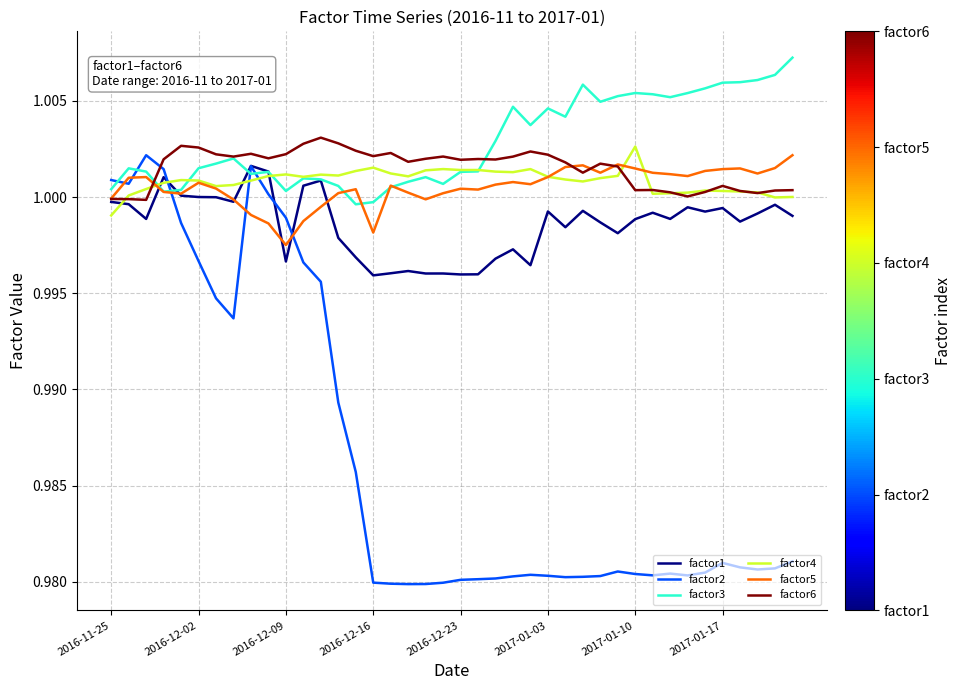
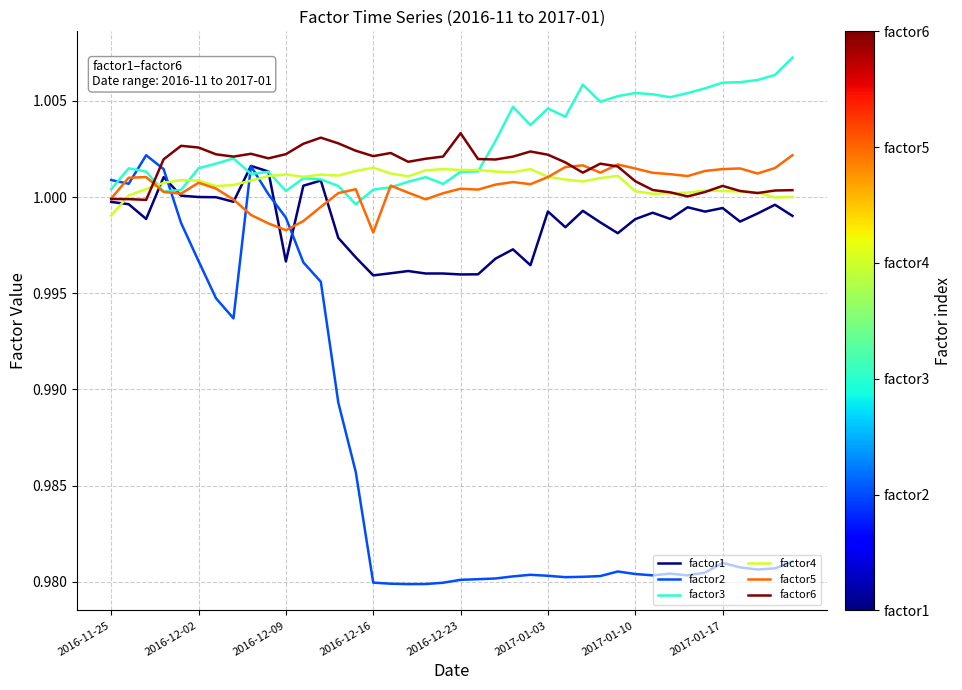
factor5, 2016-12-09: 0.9975 -> 0.9983
factor3, 2016-12-16: 0.9997 -> 1.0004
factor6, 2016-12-23: 1.0019 -> 1.0033
factor4, 2017-01-10: 1.0026 -> 1.0003
factor6, 2017-01-10: 1.0004 -> 1.0008
